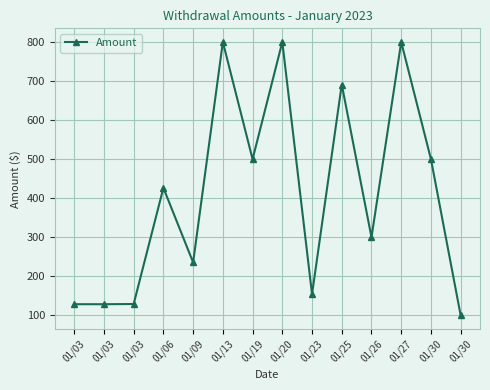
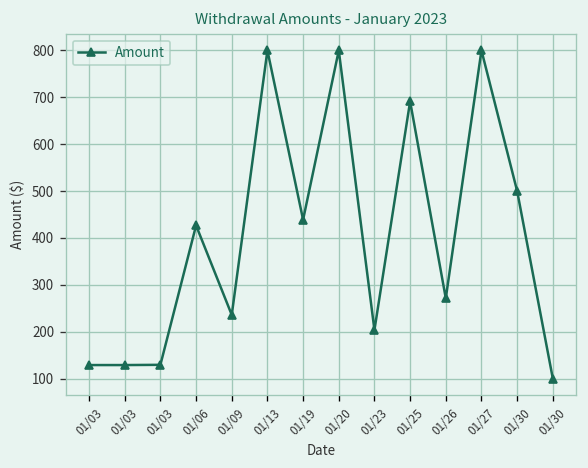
01/19: 500 -> 440
01/23: 150 -> 200
01/26: 300 -> 270
